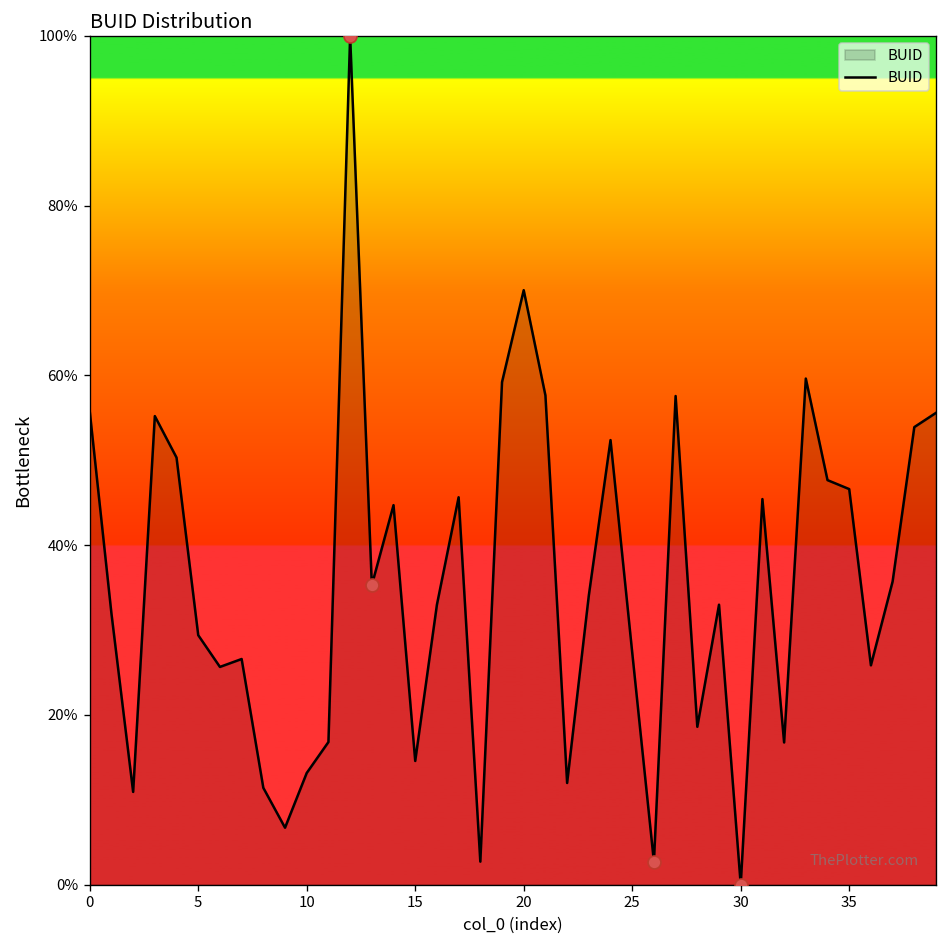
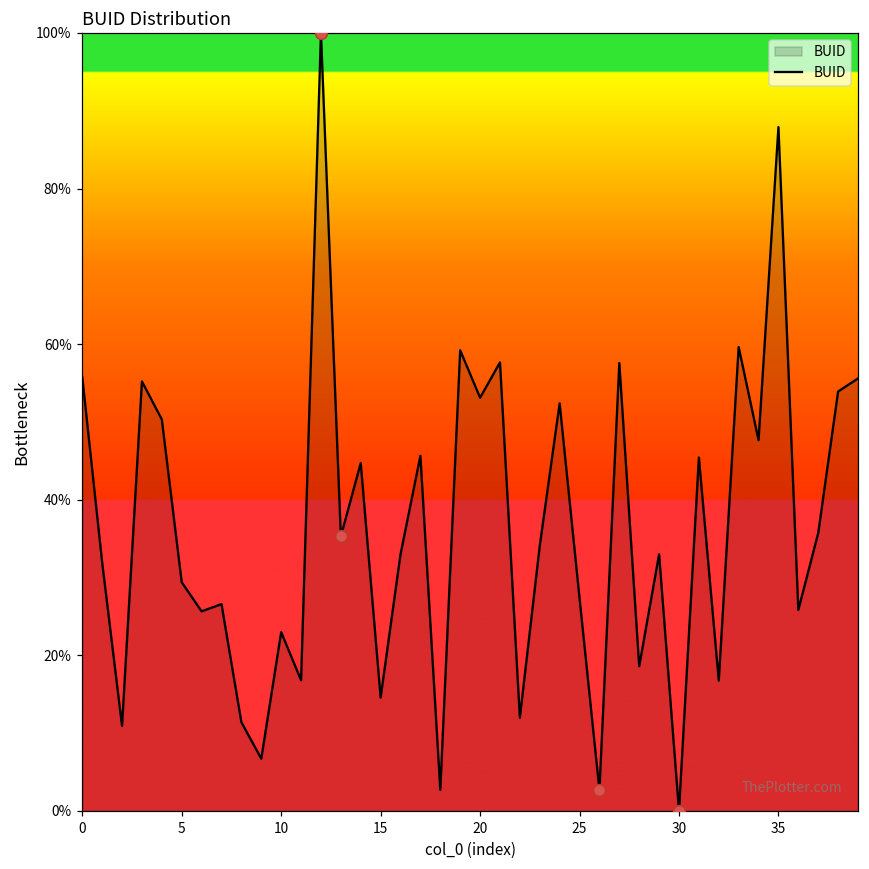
BUID, 10: 13% -> 23%
BUID, 20: 70% -> 53%
BUID, 35: 47% -> 88%
